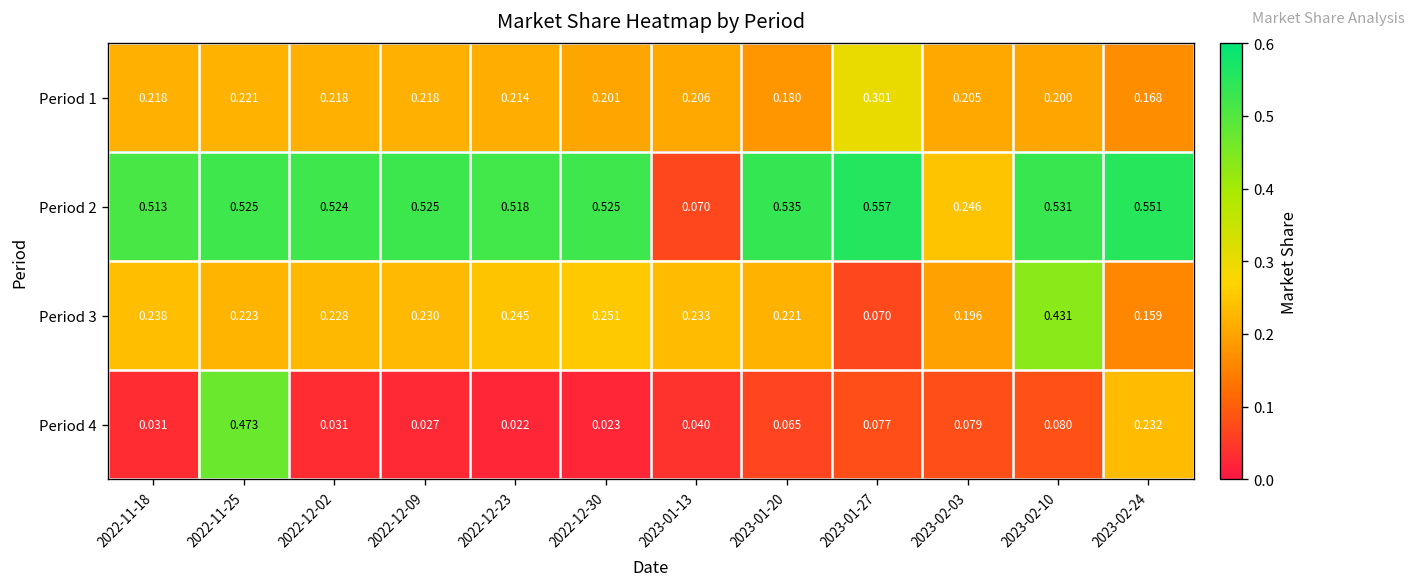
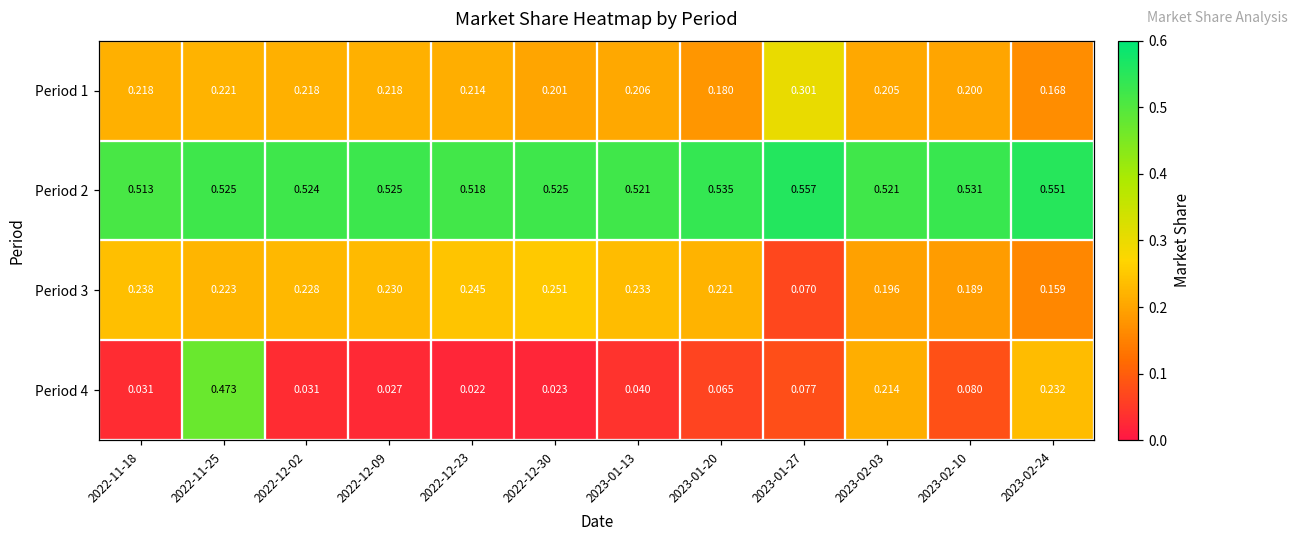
Period 2, 2023-01-13: 0.070 -> 0.521
Period 2, 2023-02-03: 0.246 -> 0.521
Period 3, 2023-02-10: 0.431 -> 0.189
Period 4, 2023-02-03: 0.079 -> 0.214
